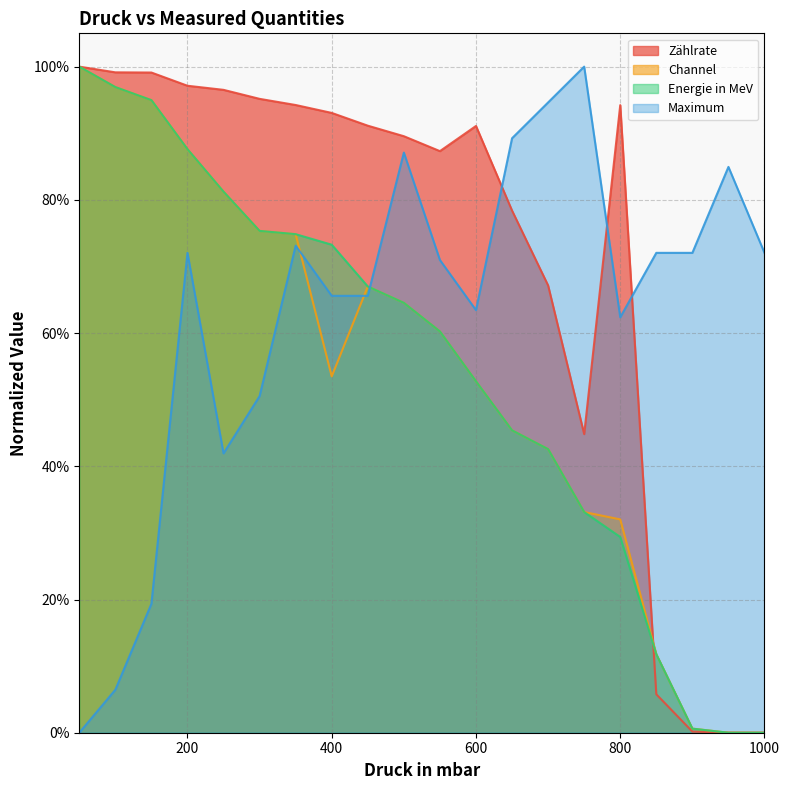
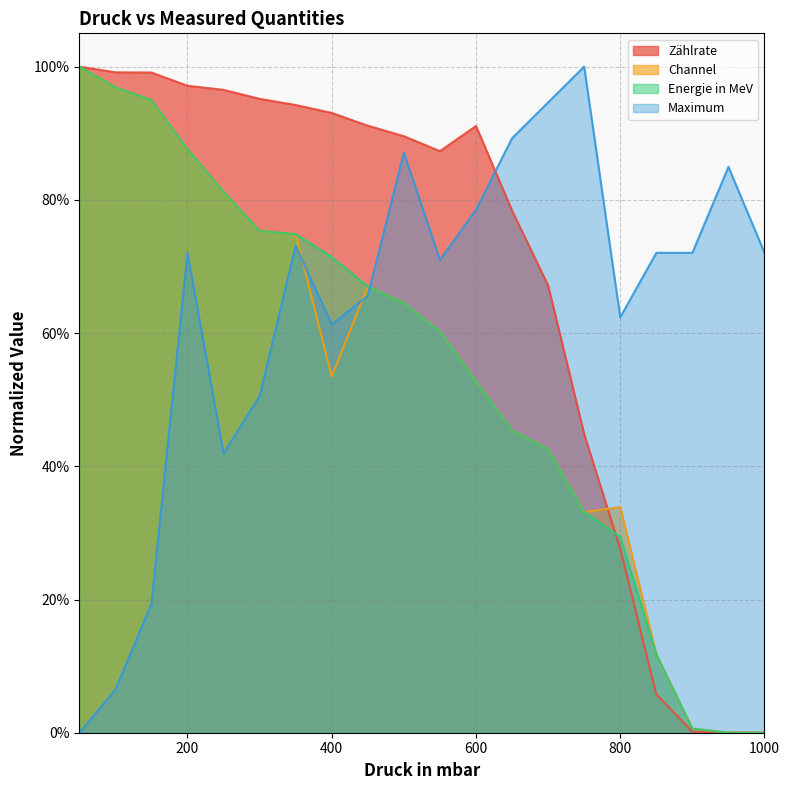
Energie in MeV, 400: 73% -> 71%
Maximum, 400: 66% -> 61%
Maximum, 600: 63% -> 78%
Zählrate, 800: 94% -> 28%
Channel, 800: 32% -> 34%
